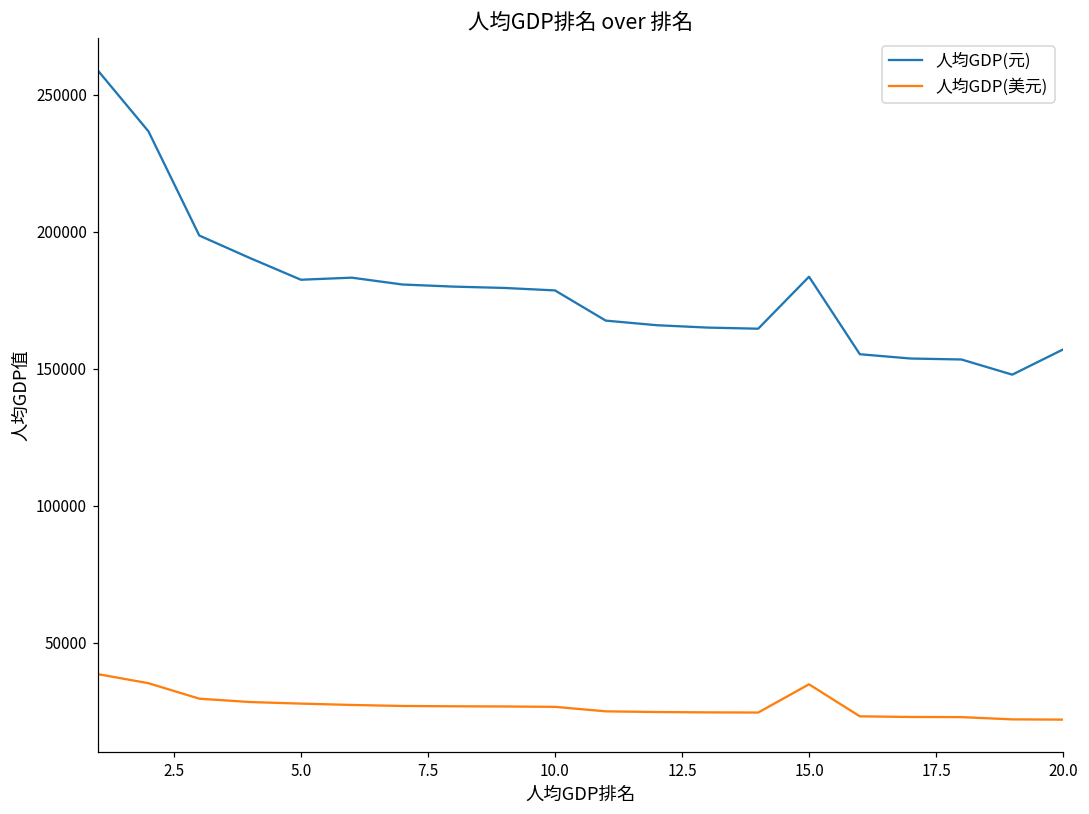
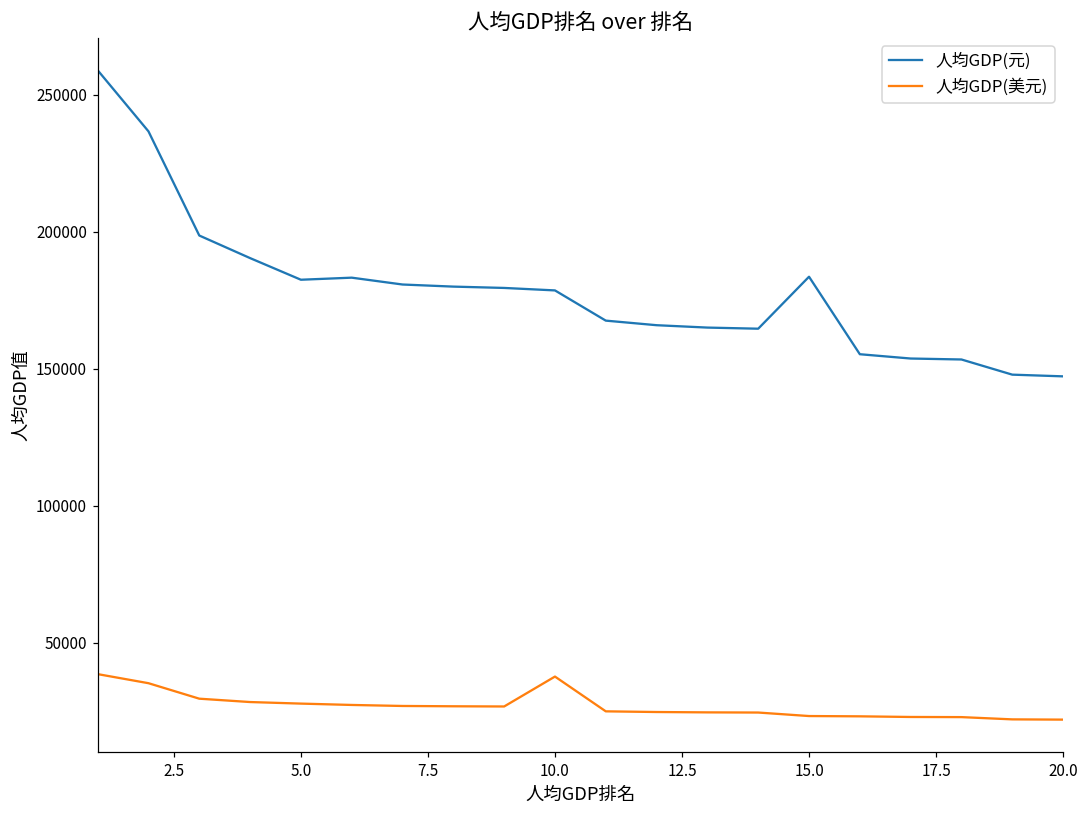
人均GDP(美元), 10.0: 27000 -> 38000
人均GDP(美元), 15.0: 35000 -> 23000
人均GDP(元), 20.0: 157000 -> 147000
